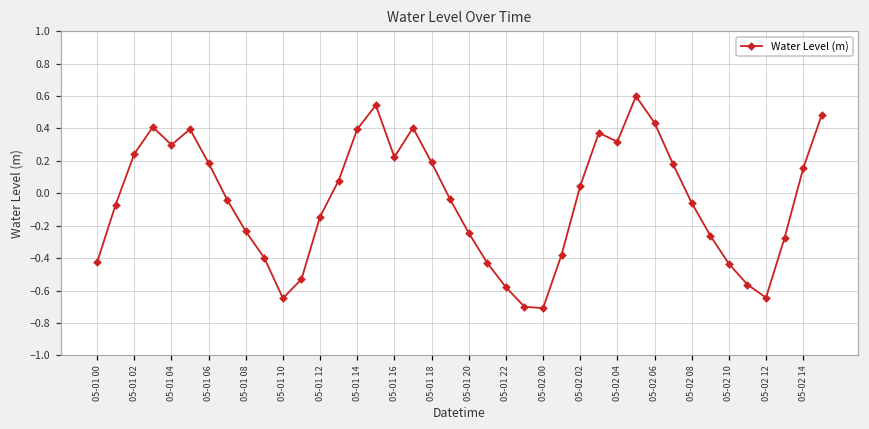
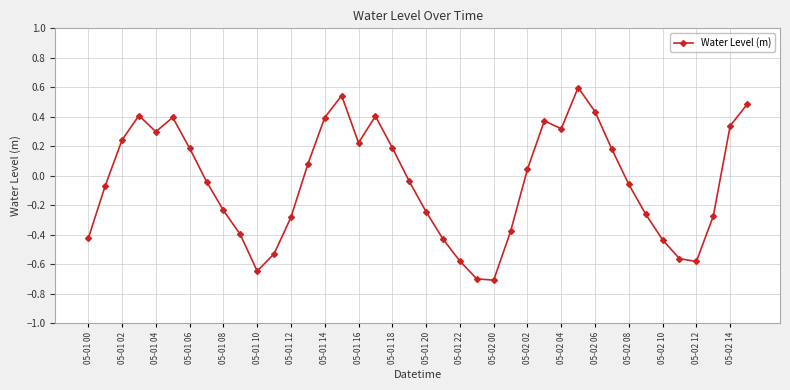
05-01 12: -0.14 -> -0.28
05-02 12: -0.64 -> -0.58
05-02 14: 0.15 -> 0.34
